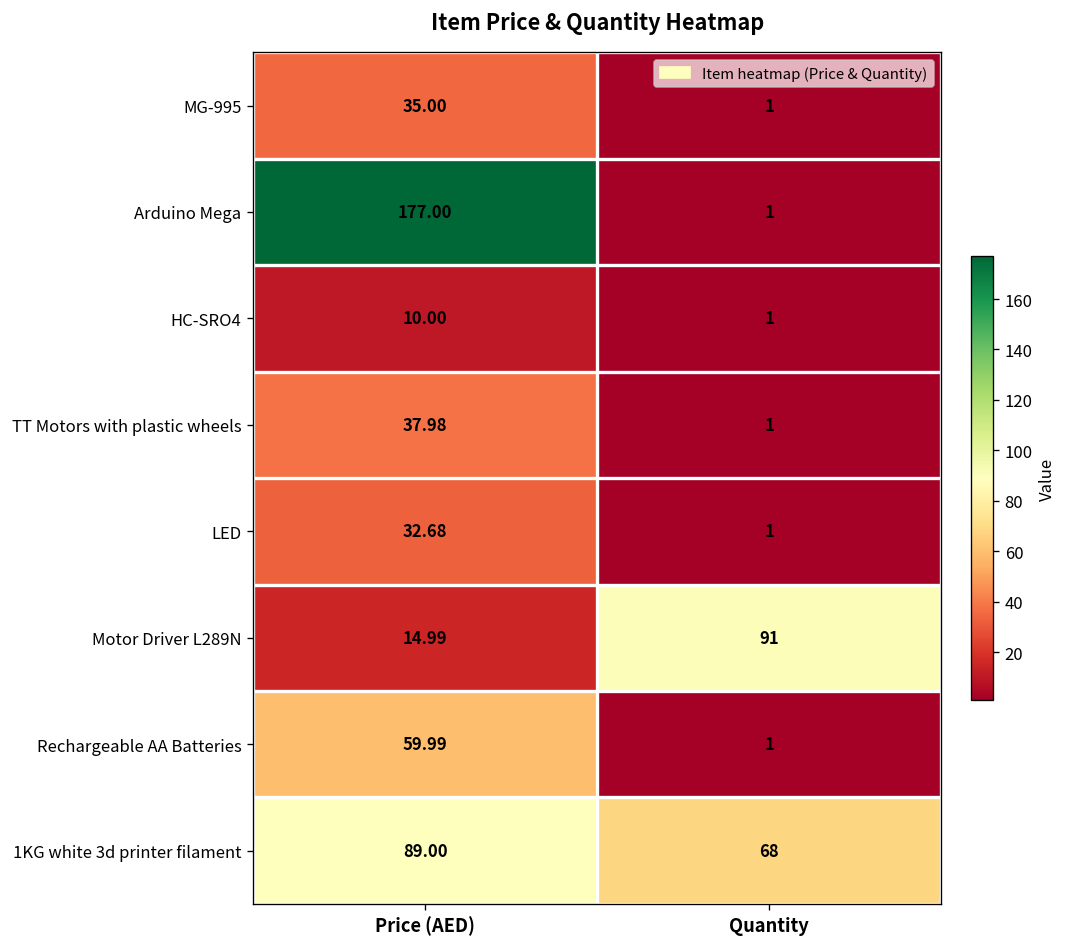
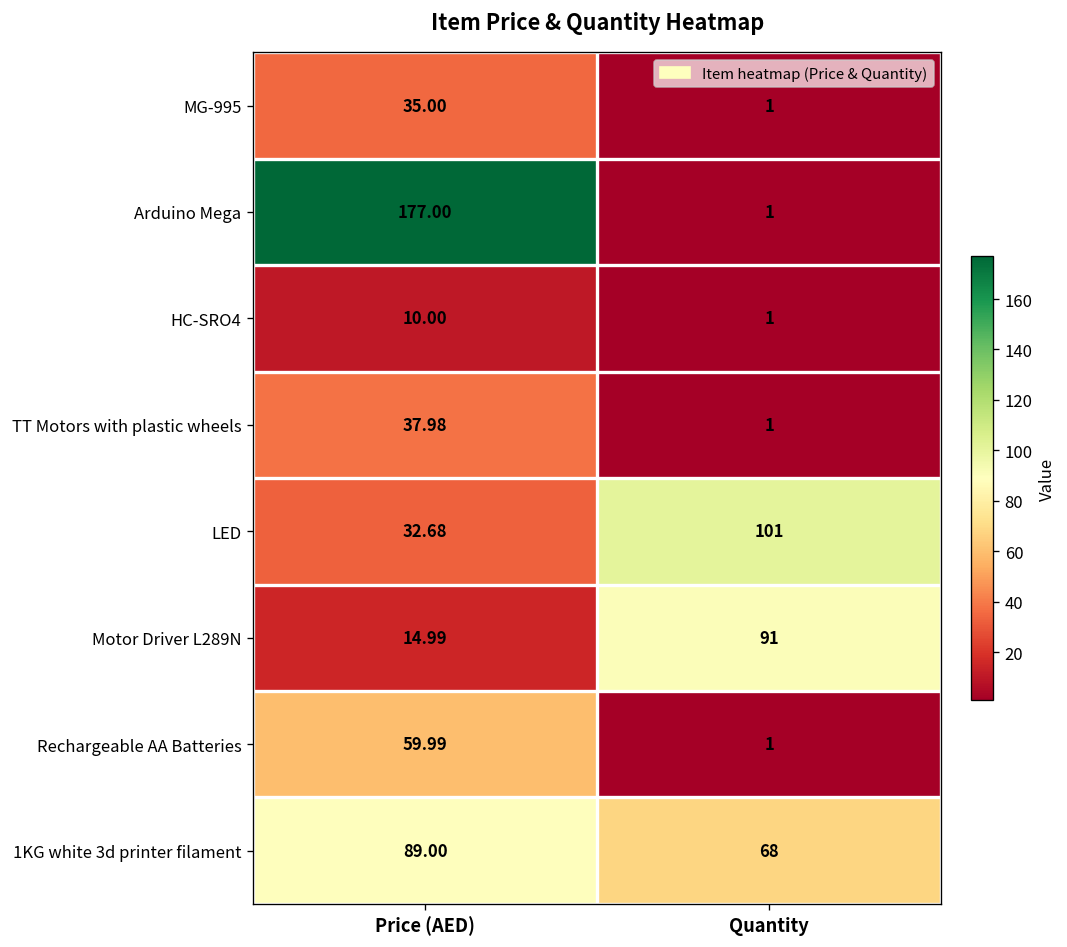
LED, Quantity: 1 -> 101
